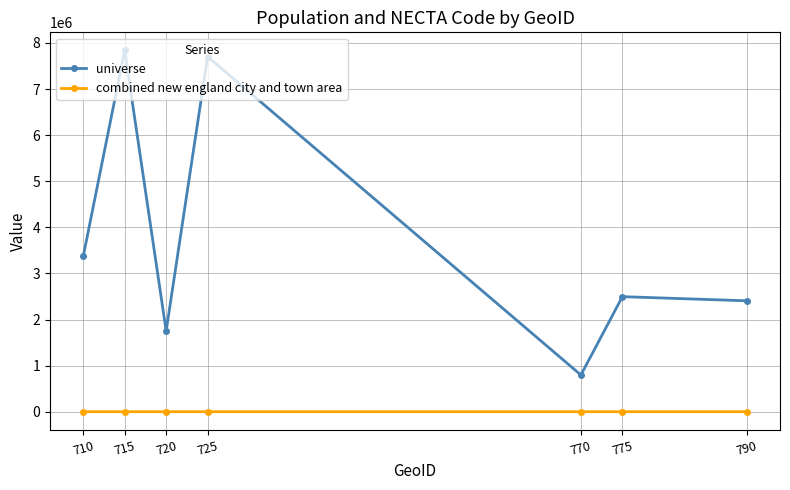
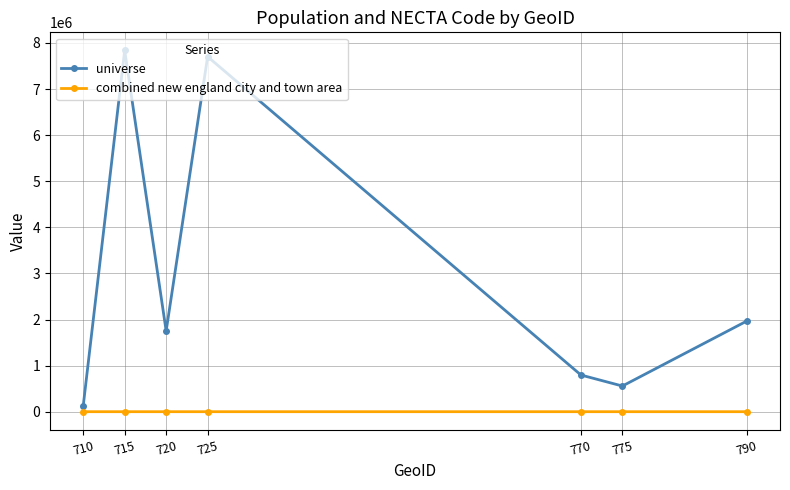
universe, 710: 3400000 -> 100000
universe, 775: 2500000 -> 600000
universe, 790: 2400000 -> 2000000
